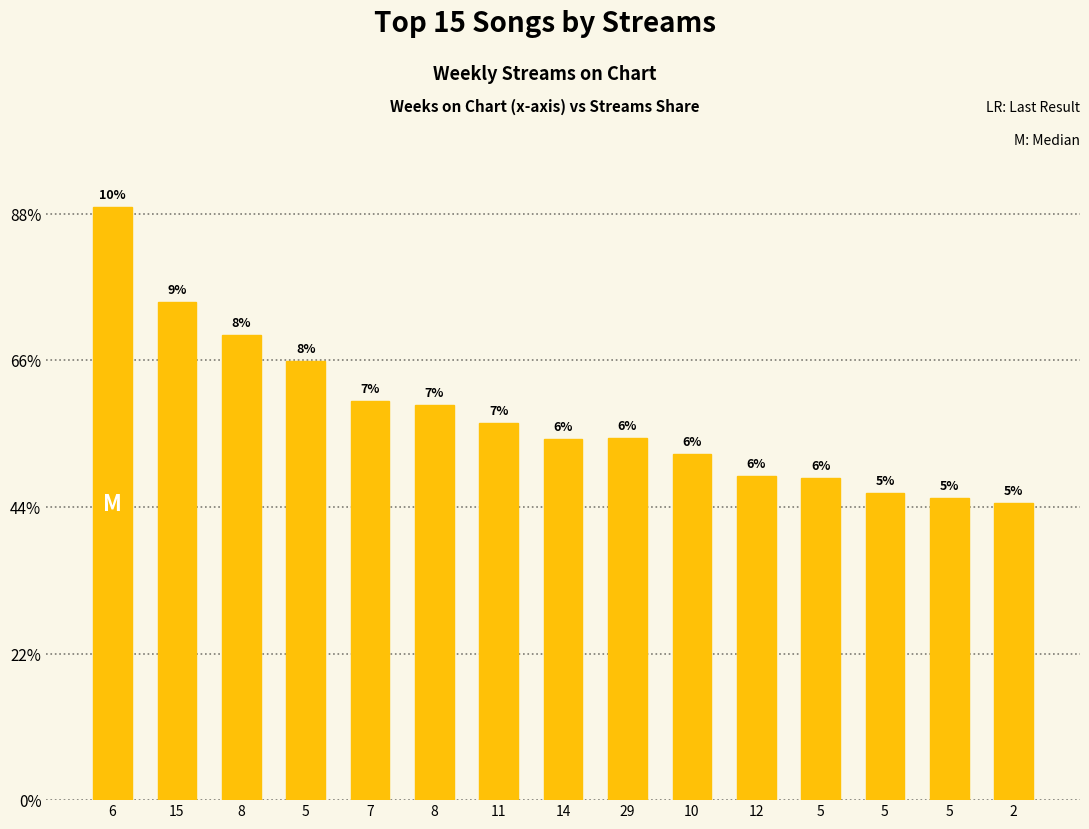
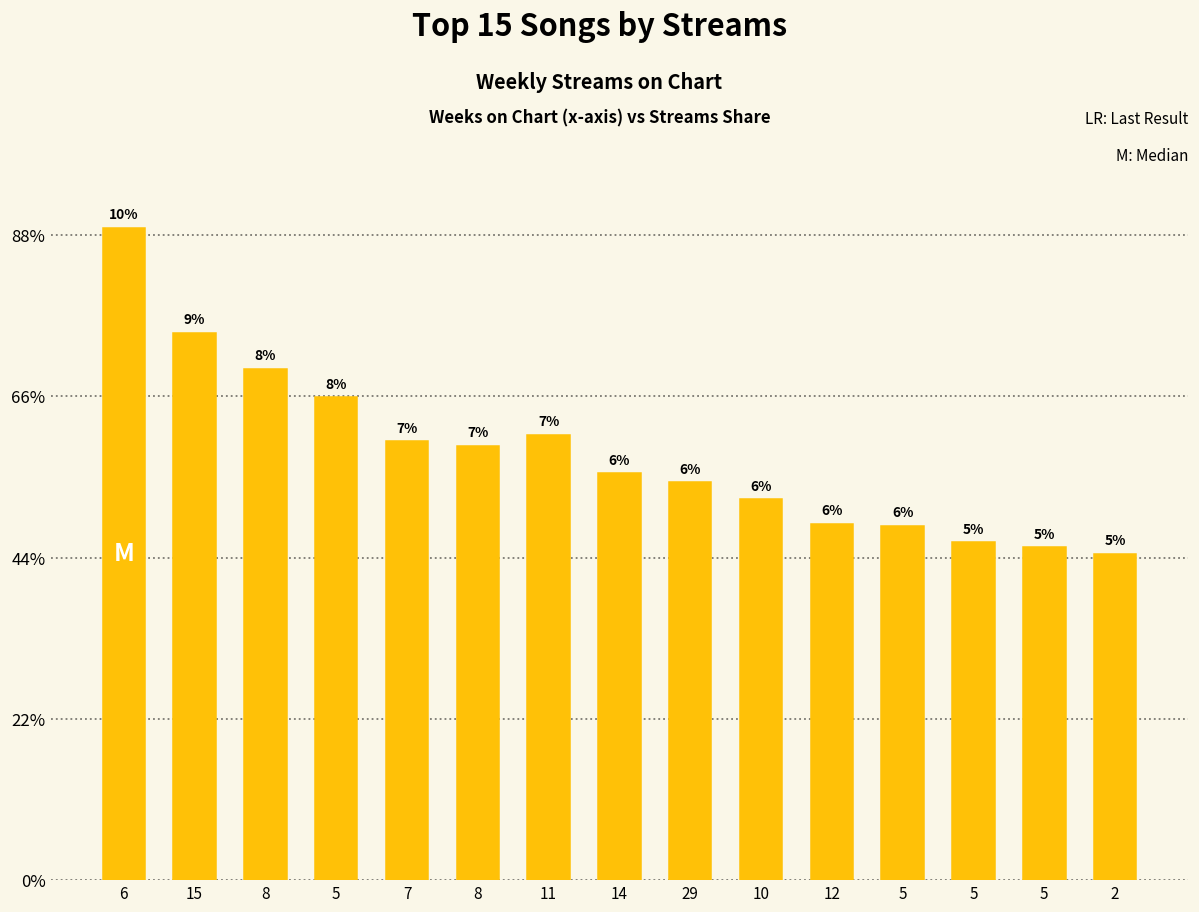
11: 57% -> 61%
14: 54% -> 56%
